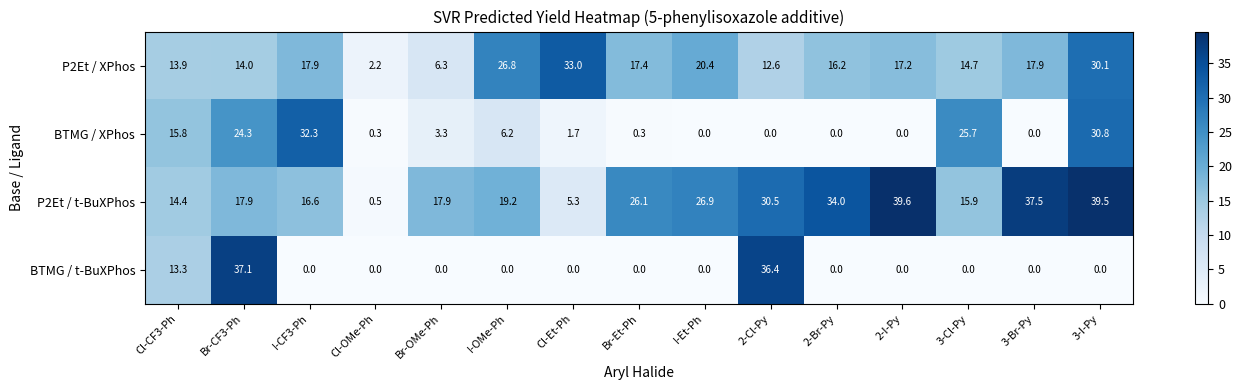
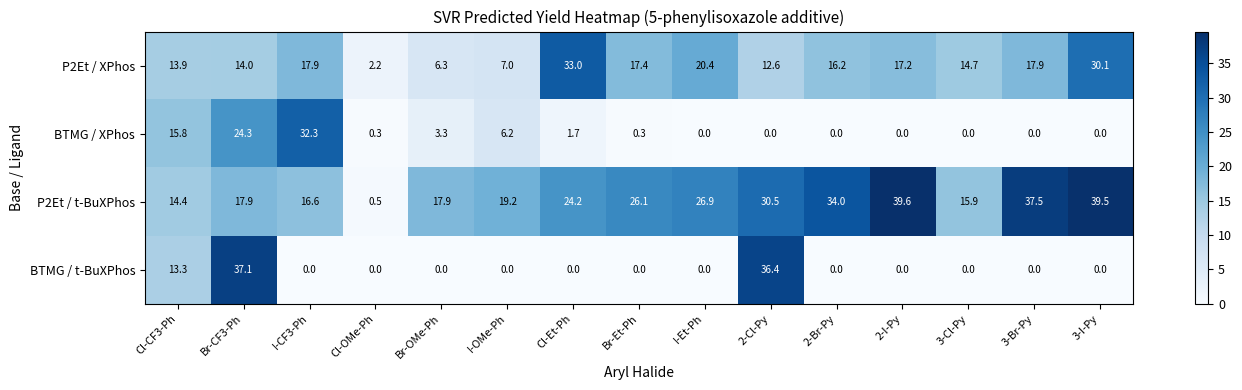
P2Et / XPhos, I-OMe-Ph: 26.8 -> 7.0
BTMG / XPhos, 3-Cl-Py: 25.7 -> 0.0
BTMG / XPhos, 3-I-Py: 30.8 -> 0.0
P2Et / t-BuXPhos, Cl-Et-Ph: 5.3 -> 24.2
